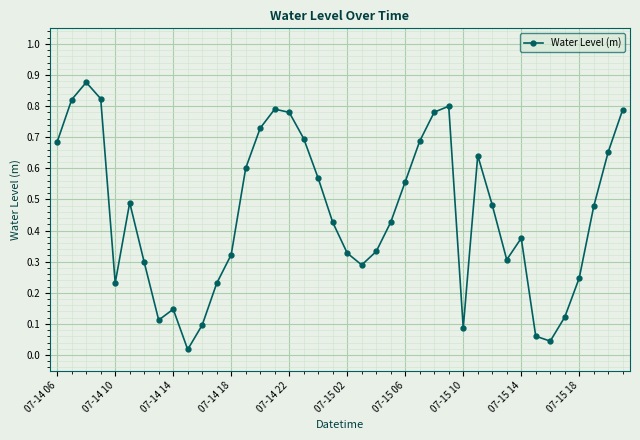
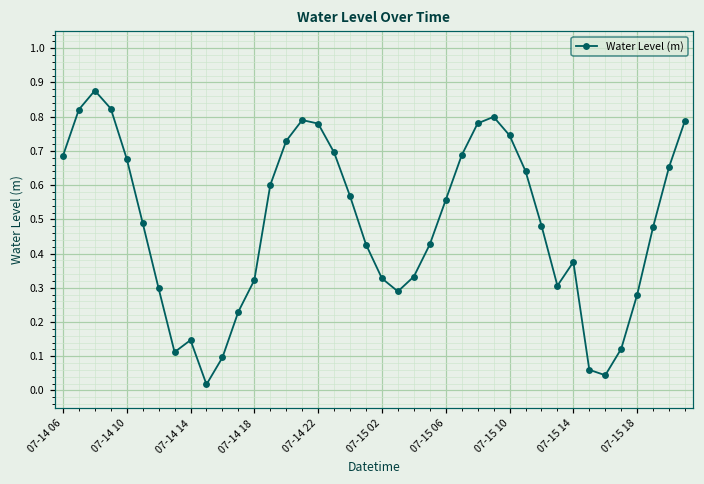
07-14 10: 0.23 -> 0.68
07-15 10: 0.09 -> 0.75
07-15 18: 0.25 -> 0.28
